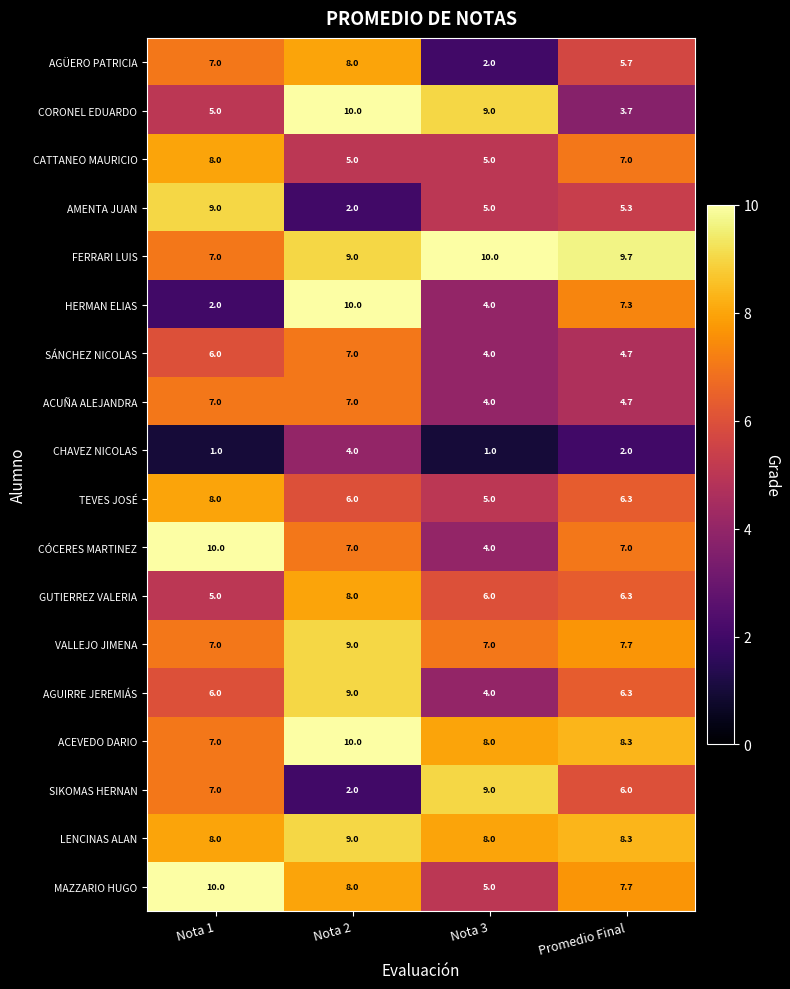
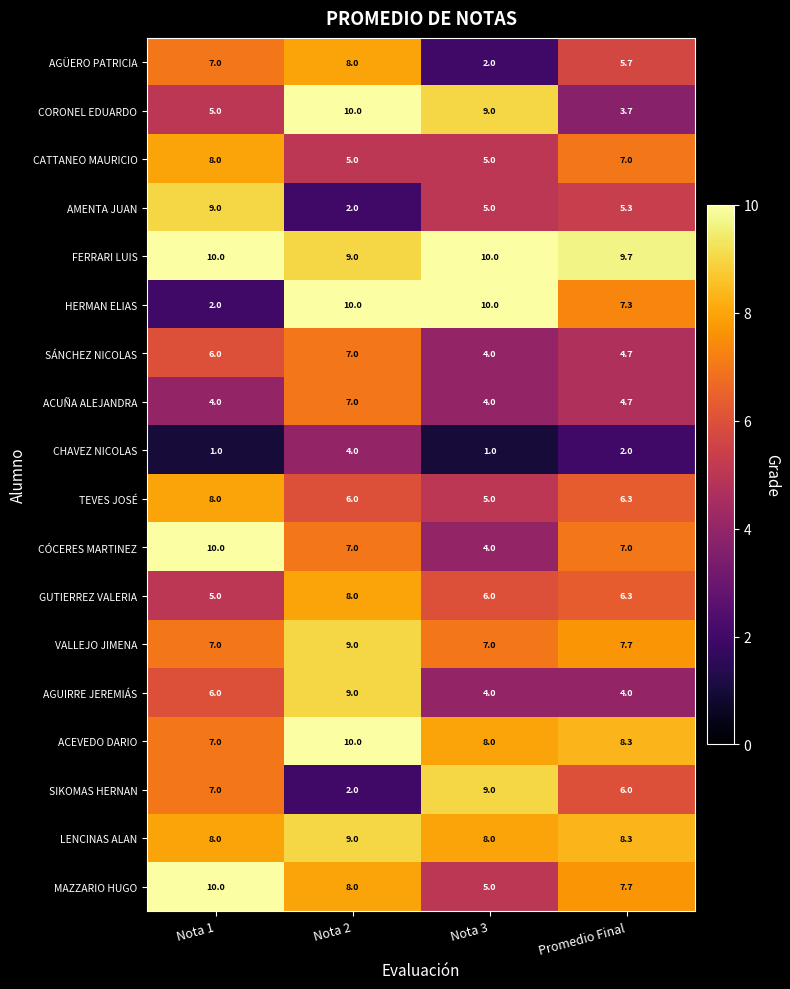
FERRARI LUIS, Nota 1: 7.0 -> 10.0
HERMAN ELIAS, Nota 3: 4.0 -> 10.0
ACUÑA ALEJANDRA, Nota 1: 7.0 -> 4.0
AGUIRRE JEREMIÁS, Promedio Final: 6.3 -> 4.0
